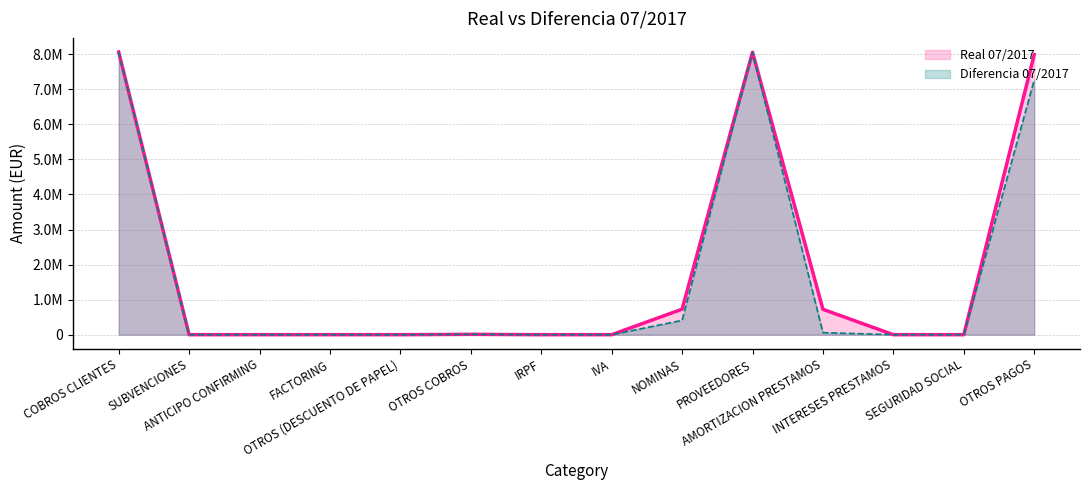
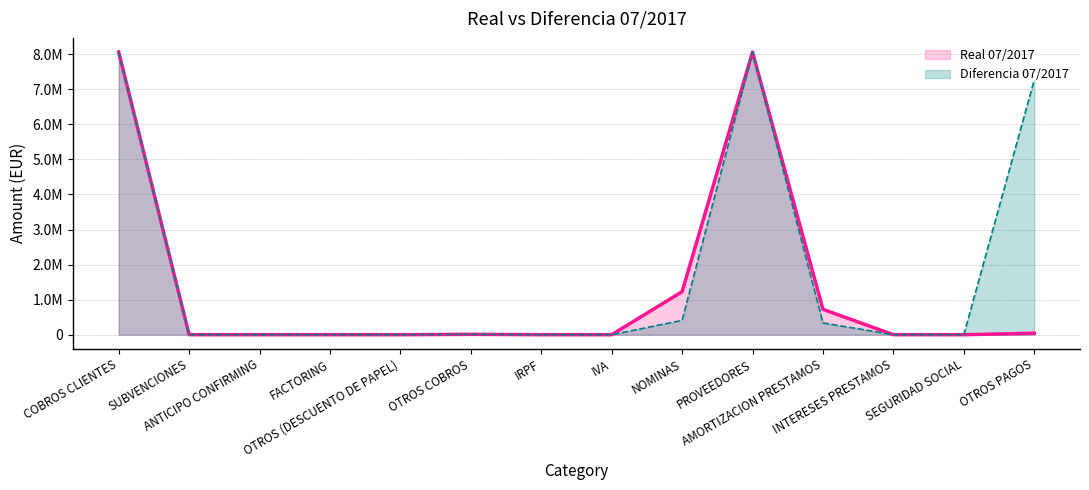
Real 07/2017, NOMINAS: 700000 -> 1200000
Diferencia 07/2017, AMORTIZACION PRESTAMOS: 100000 -> 300000
Real 07/2017, OTROS PAGOS: 8000000 -> 0
